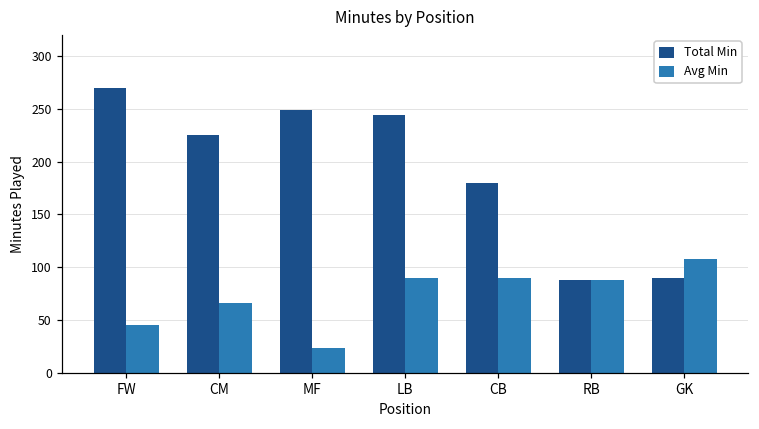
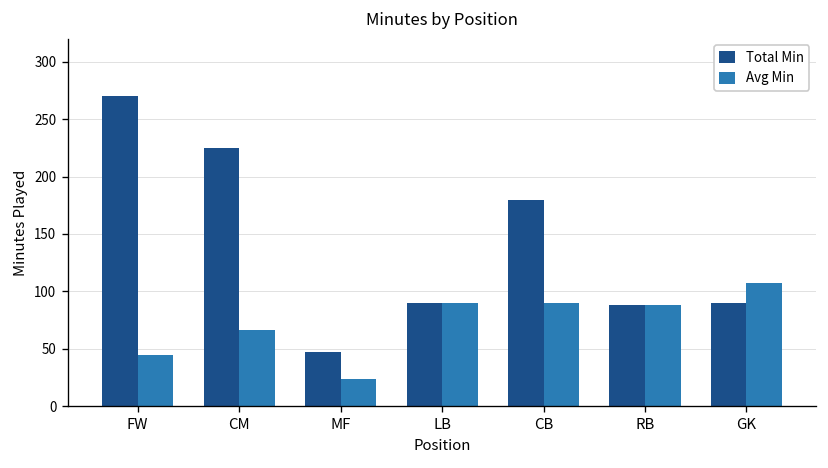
Total Min, MF: 250 -> 50
Total Min, LB: 240 -> 90
